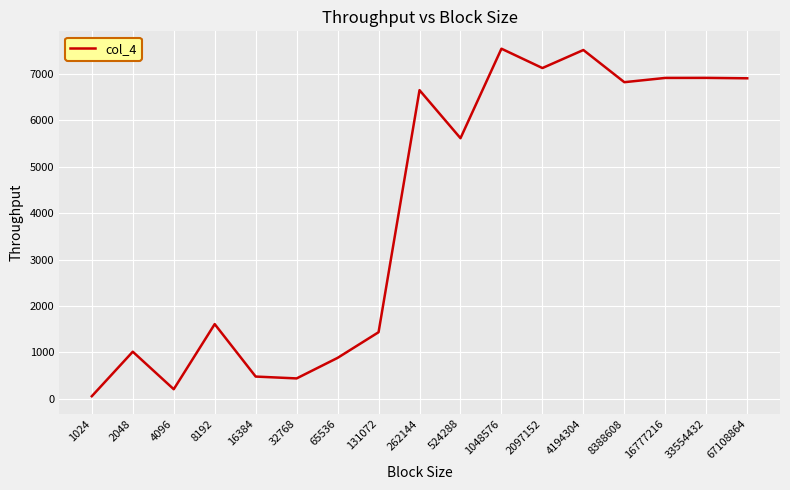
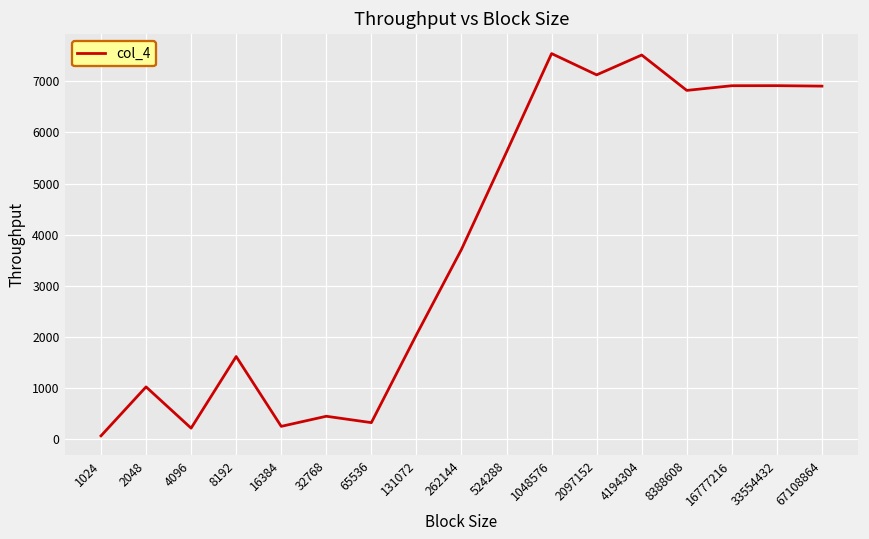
16384: 500 -> 200
65536: 900 -> 300
131072: 1400 -> 2000
262144: 6700 -> 3700
